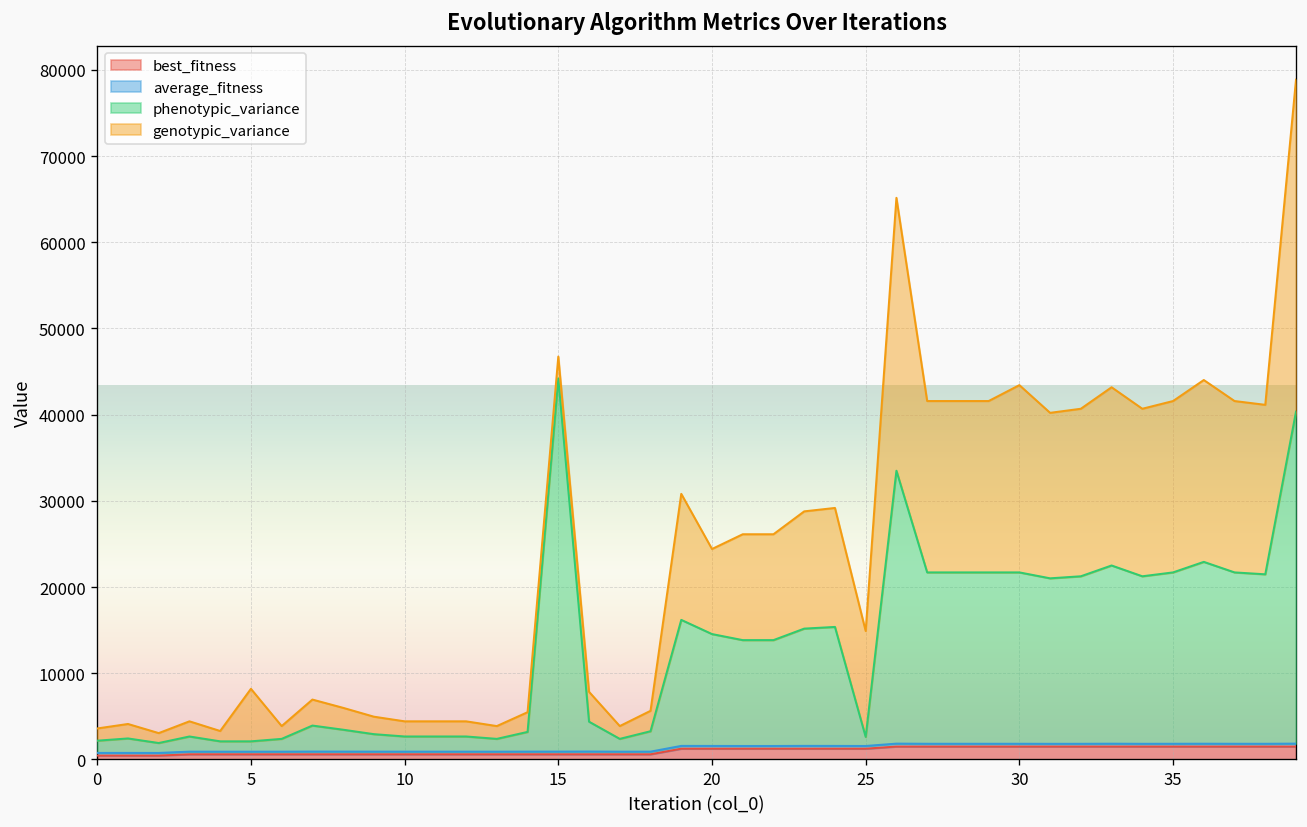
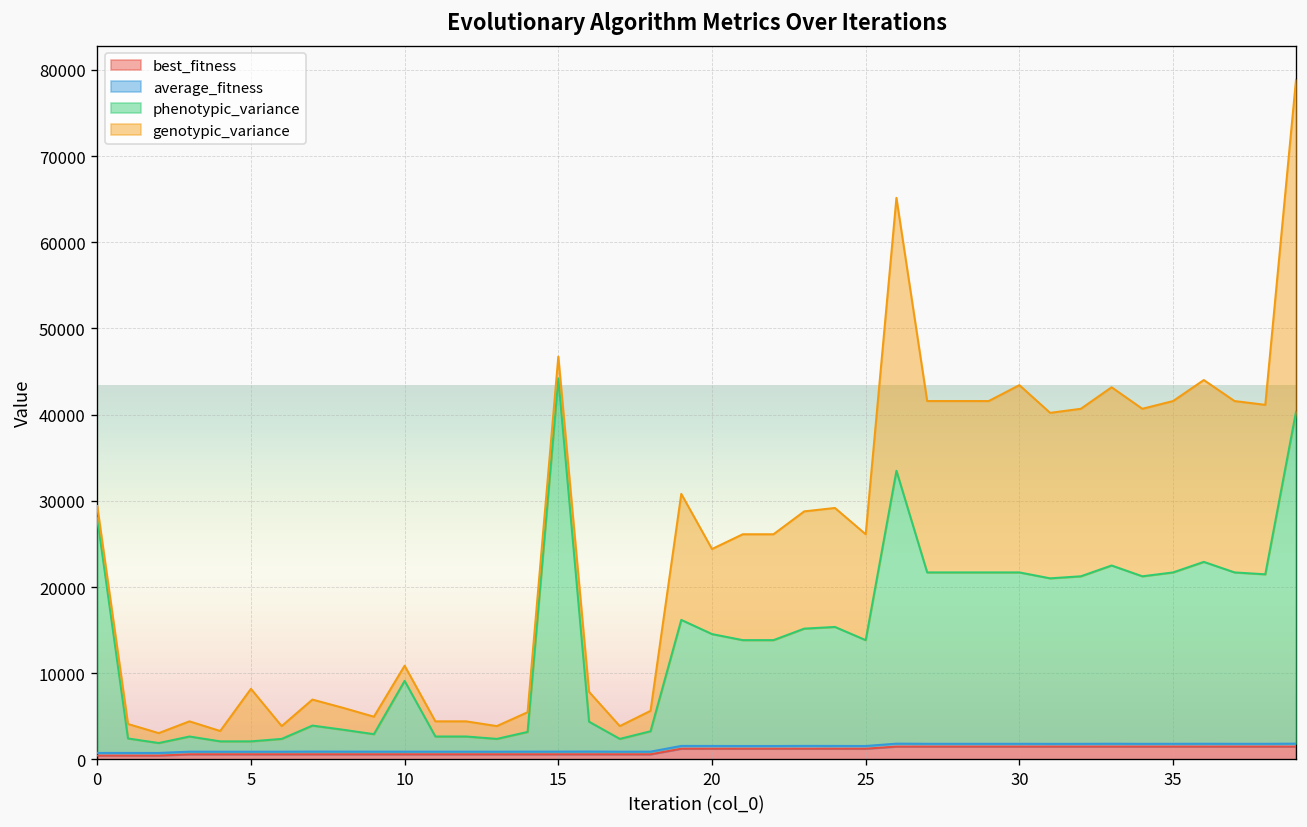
phenotypic_variance, 0: 1000 -> 27000
phenotypic_variance, 10: 2000 -> 8000
phenotypic_variance, 25: 1000 -> 12000
